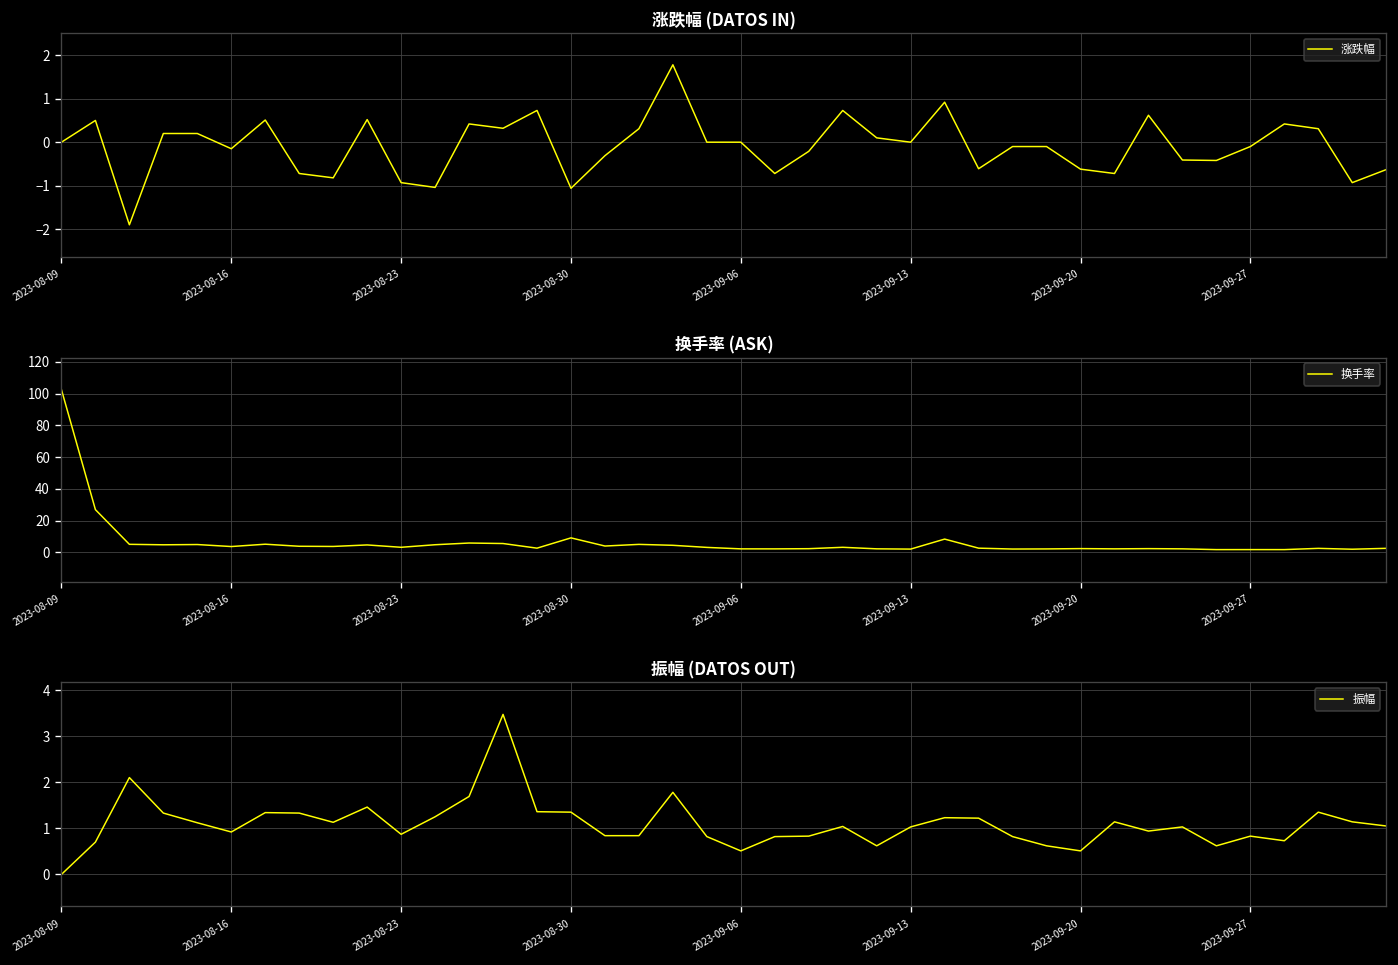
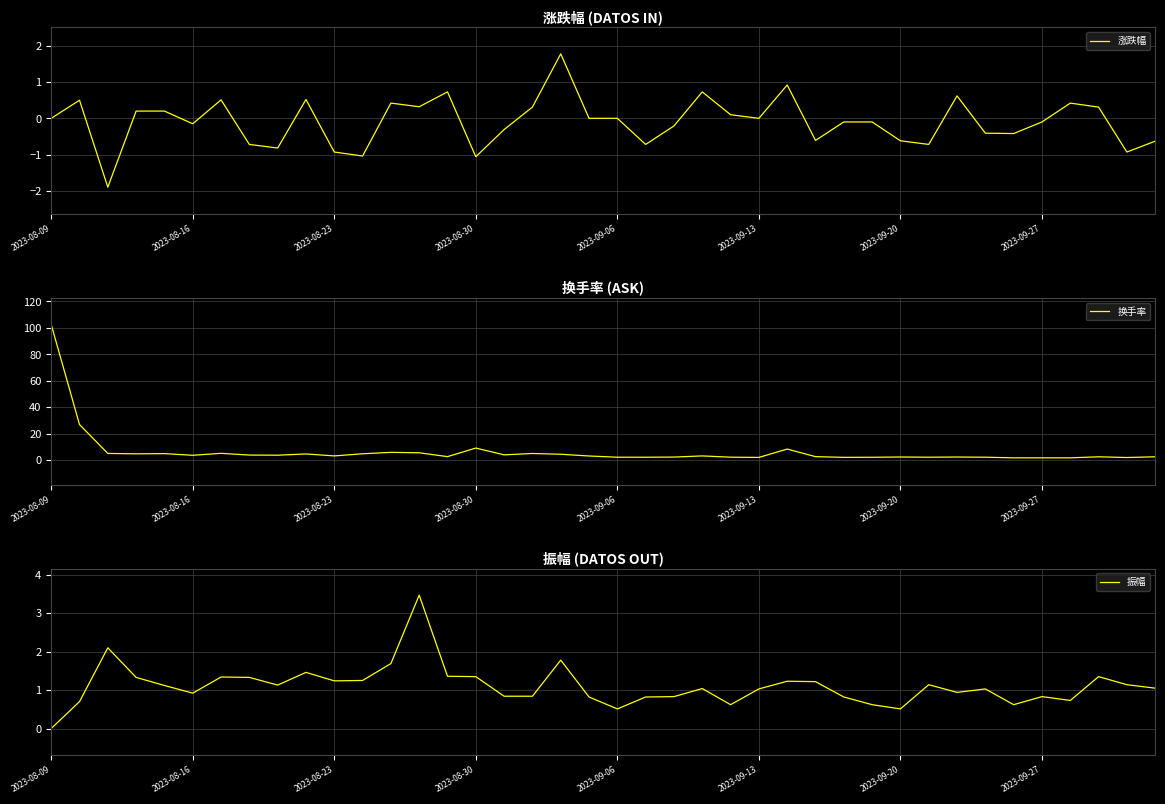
振幅 (DATOS OUT), 2023-08-23: 0.9 -> 1.2
